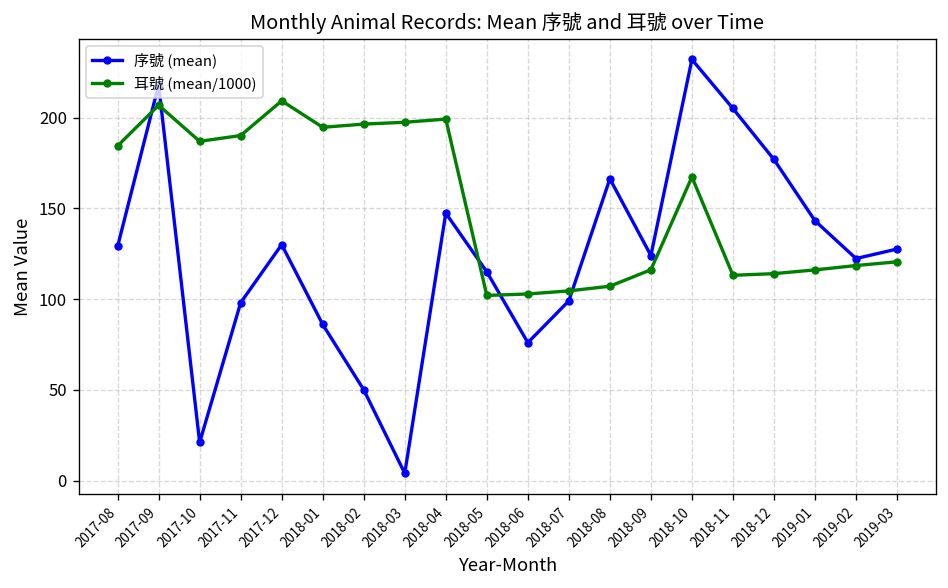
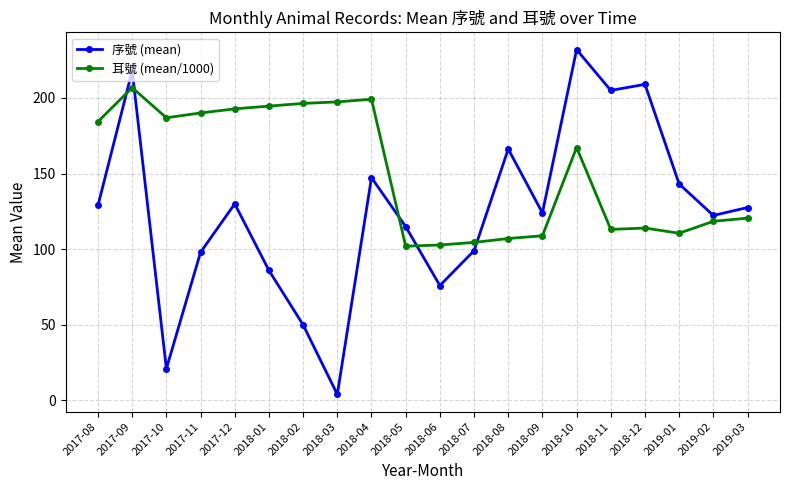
耳號 (mean/1000), 2017-12: 209 -> 193
耳號 (mean/1000), 2018-09: 116 -> 109
序號 (mean), 2018-12: 177 -> 209
耳號 (mean/1000), 2019-01: 116 -> 111
